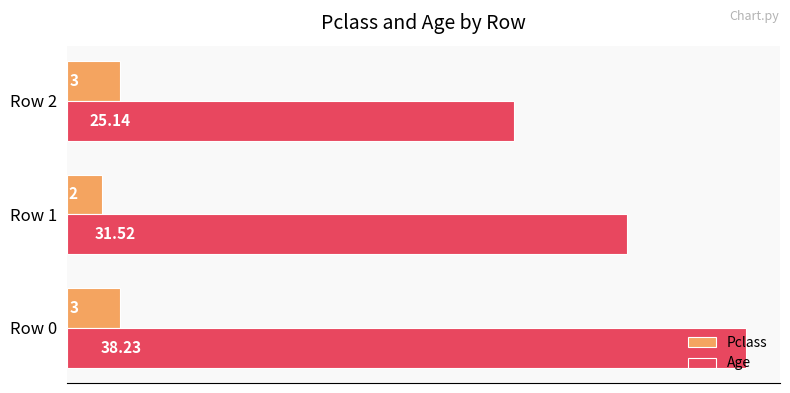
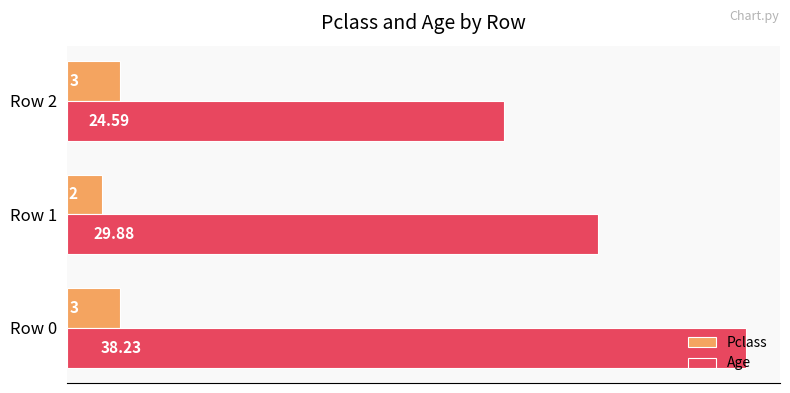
Age, Row 2: 25.14 -> 24.59
Age, Row 1: 31.52 -> 29.88
